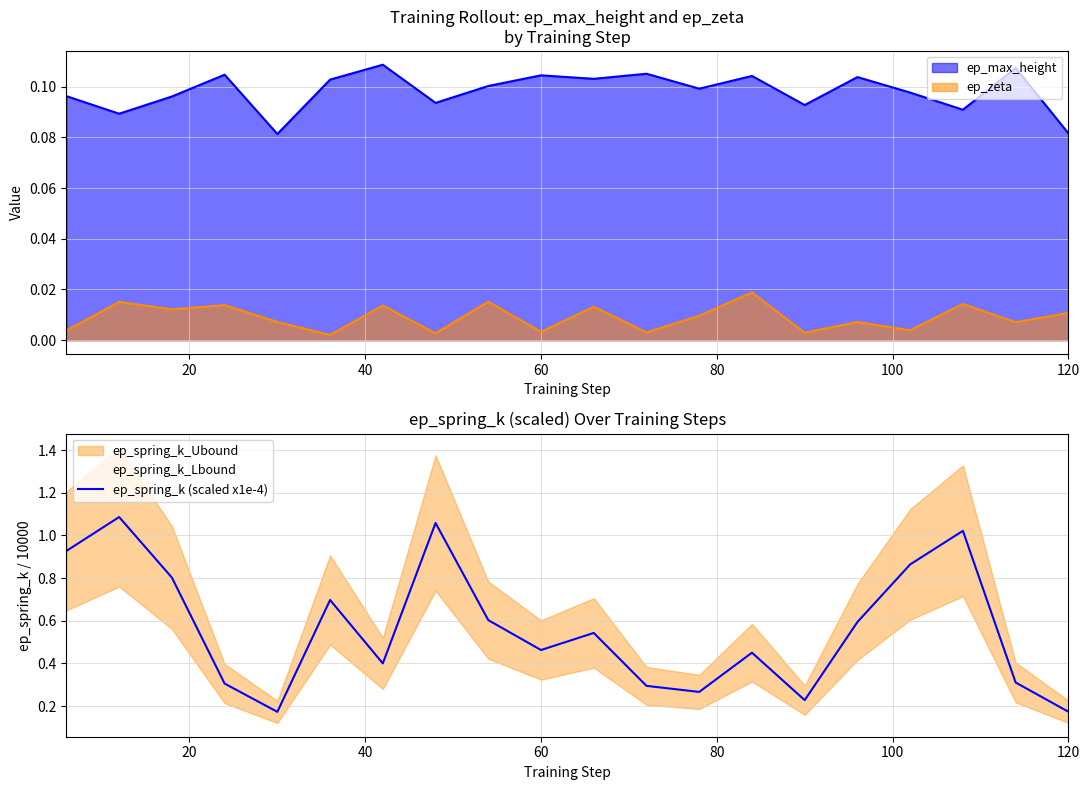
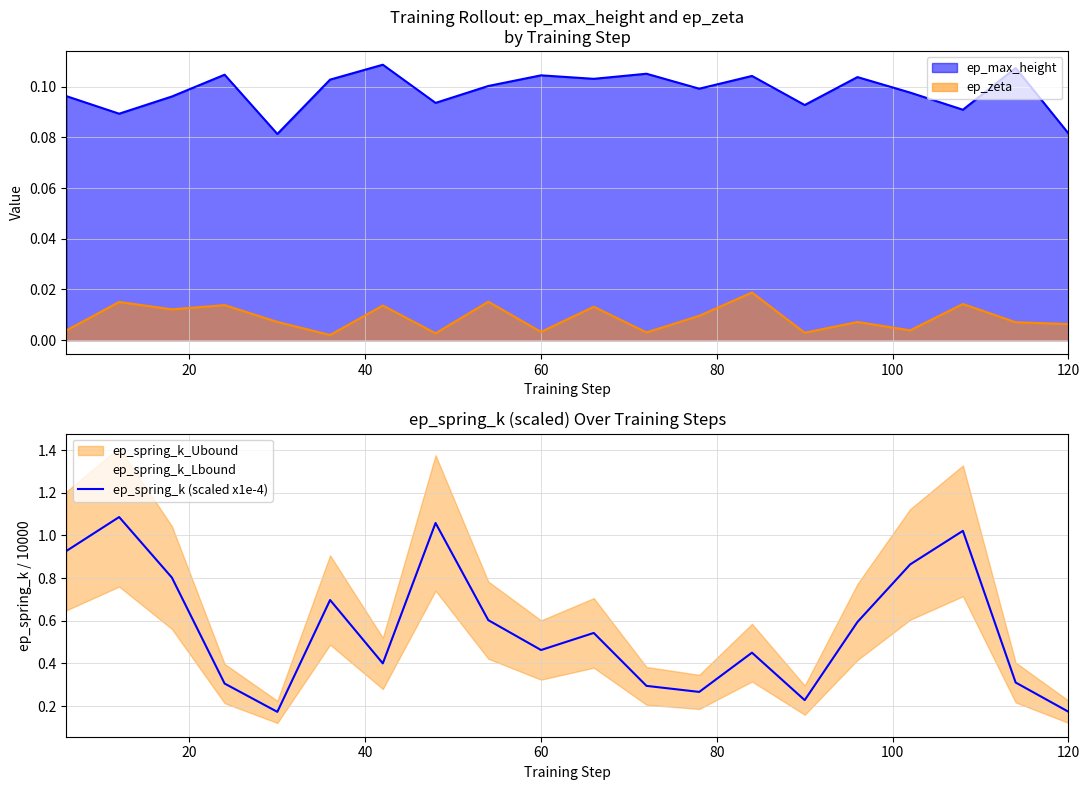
Training Rollout: ep_max_height and ep_zeta by Training Step, ep_zeta, 120: 0.011 -> 0.006
